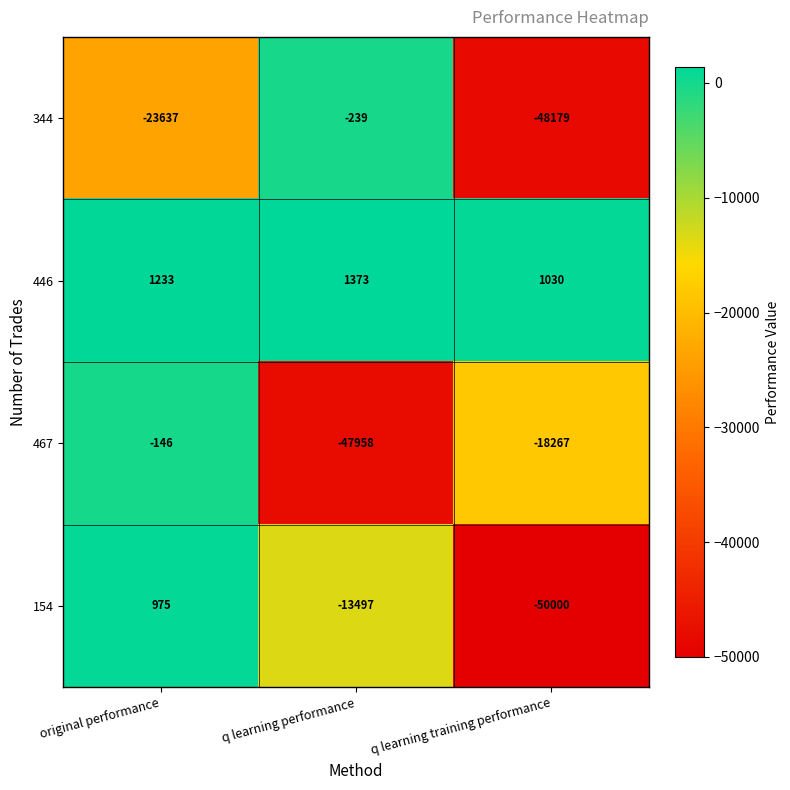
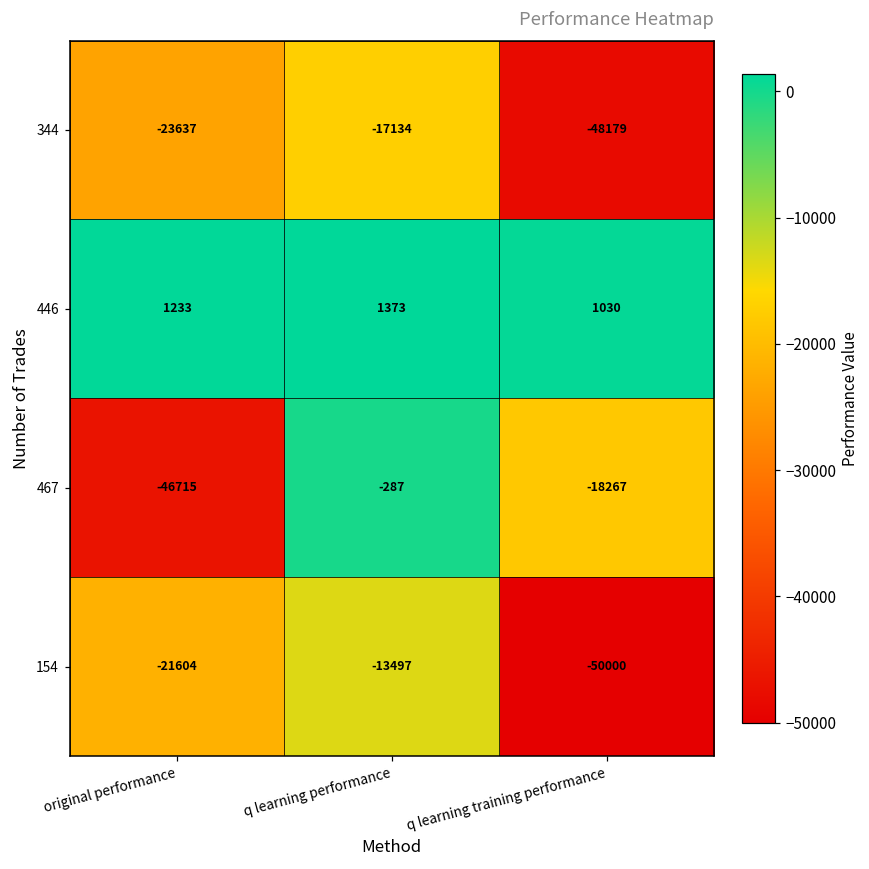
344, q learning performance: -239 -> -17134
467, original performance: -146 -> -46715
467, q learning performance: -47958 -> -287
154, original performance: 975 -> -21604
